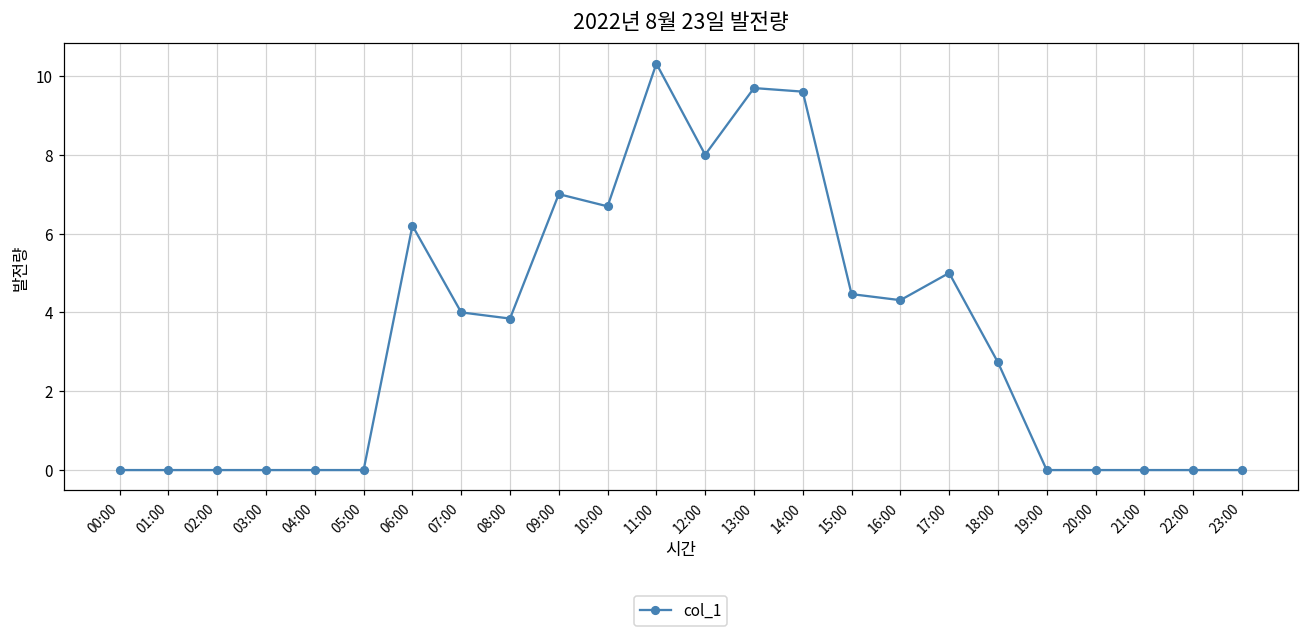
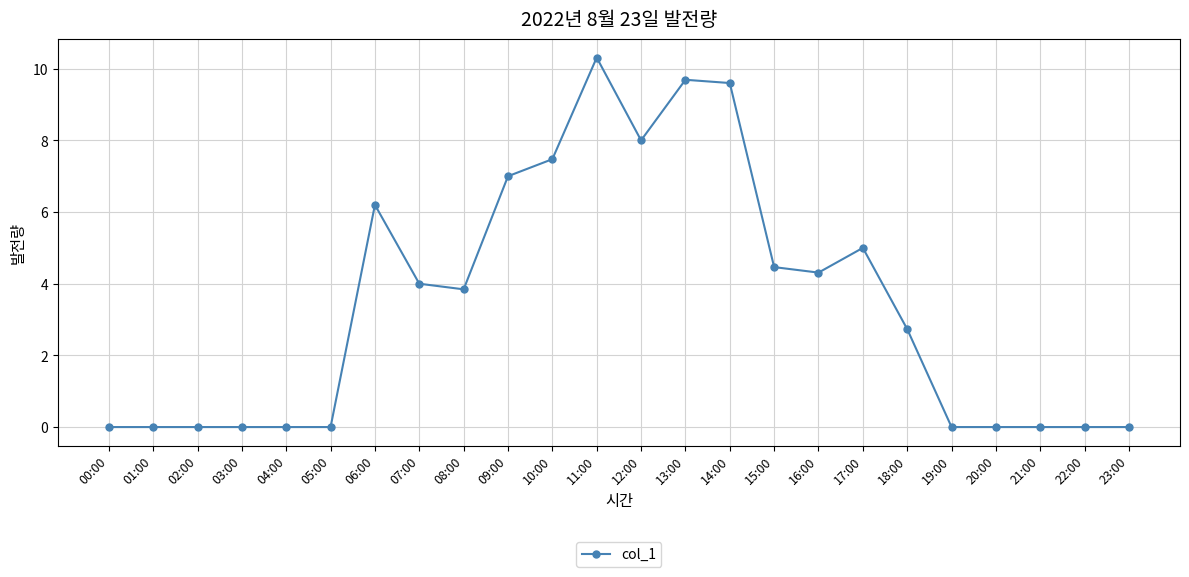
10:00: 6.7 -> 7.5
